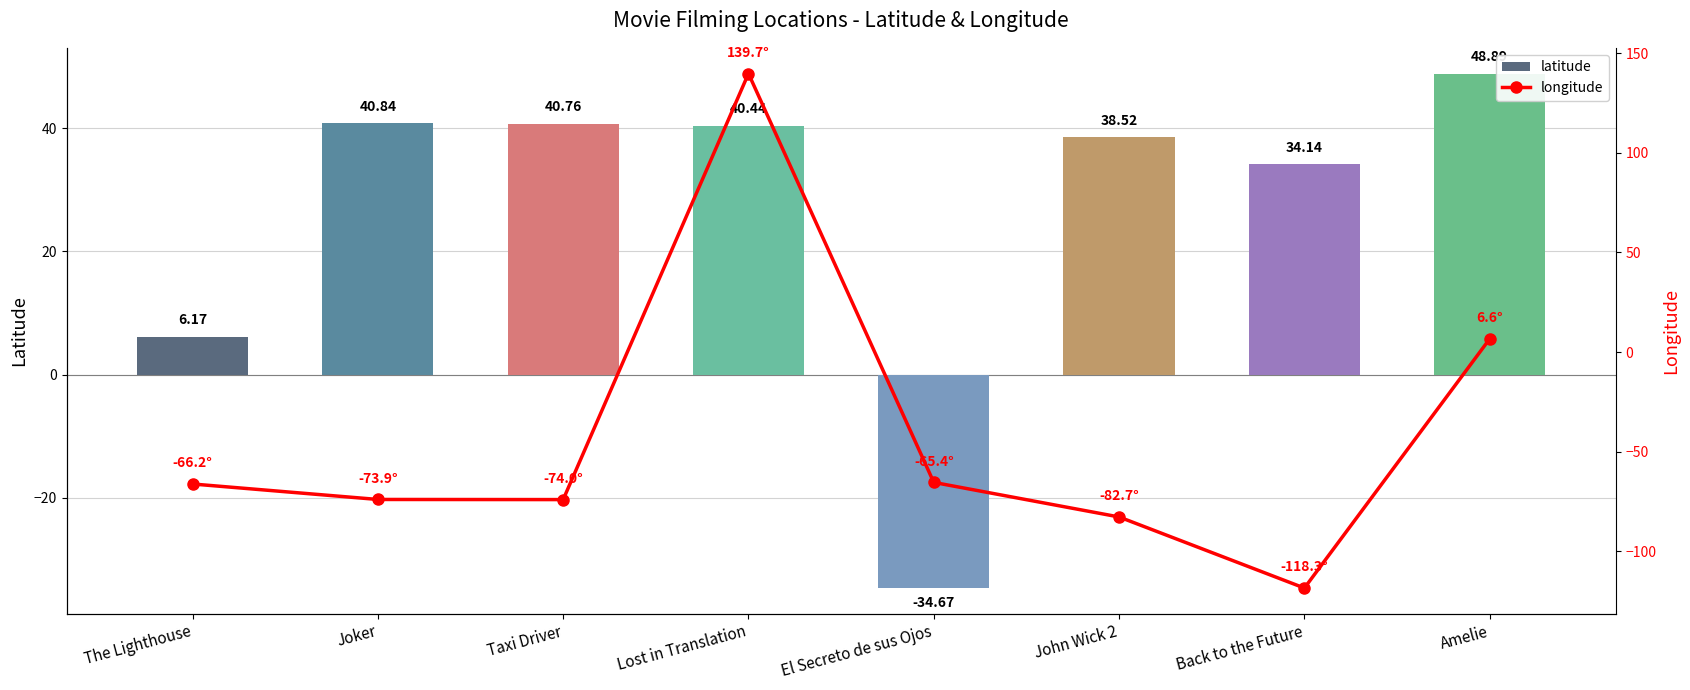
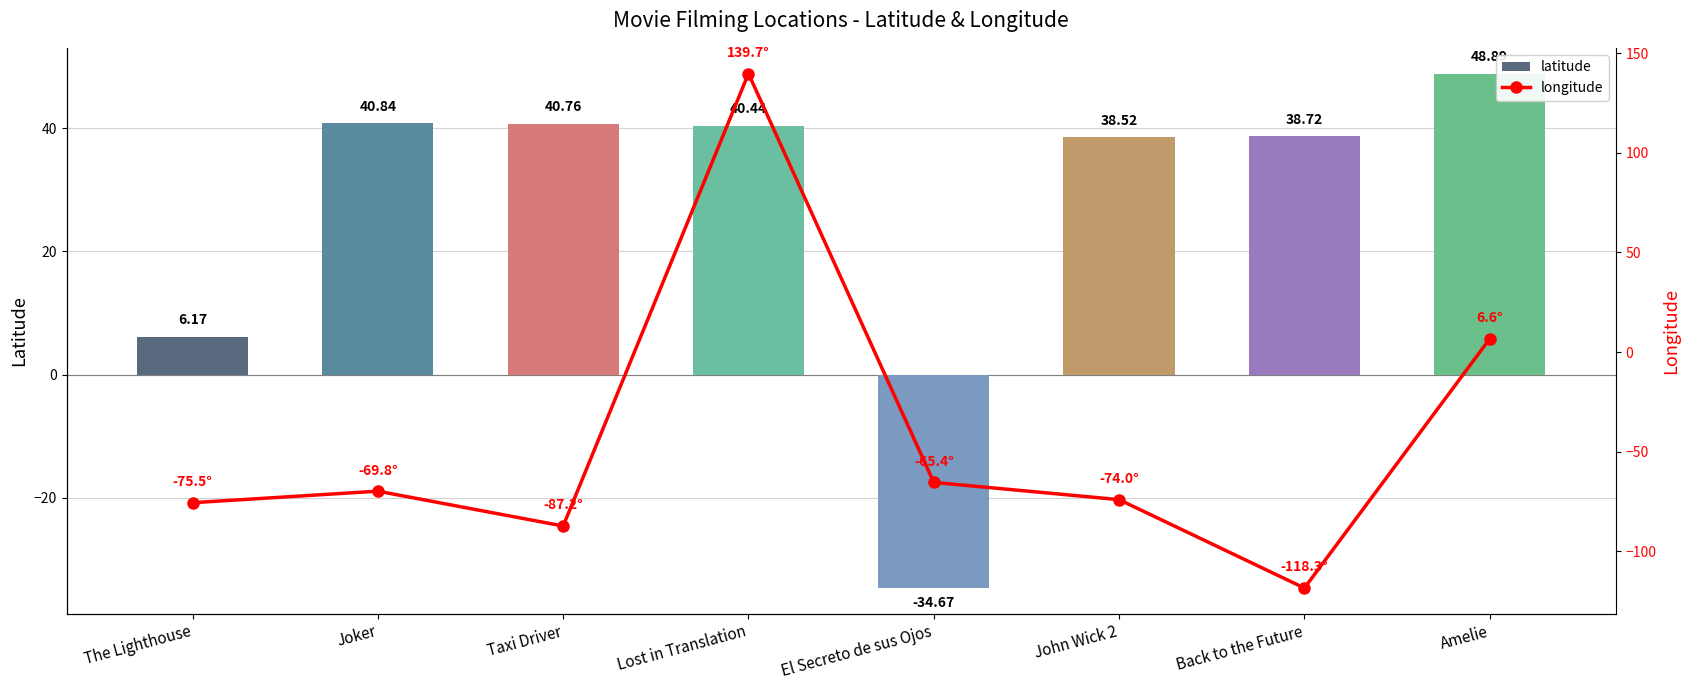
latitude, Back to the Future: 34.14 -> 38.72
longitude, The Lighthouse: -66.2° -> -75.5°
longitude, Joker: -73.9° -> -69.8°
longitude, Taxi Driver: -74.0° -> -87.2°
longitude, John Wick 2: -82.7° -> -74.0°
